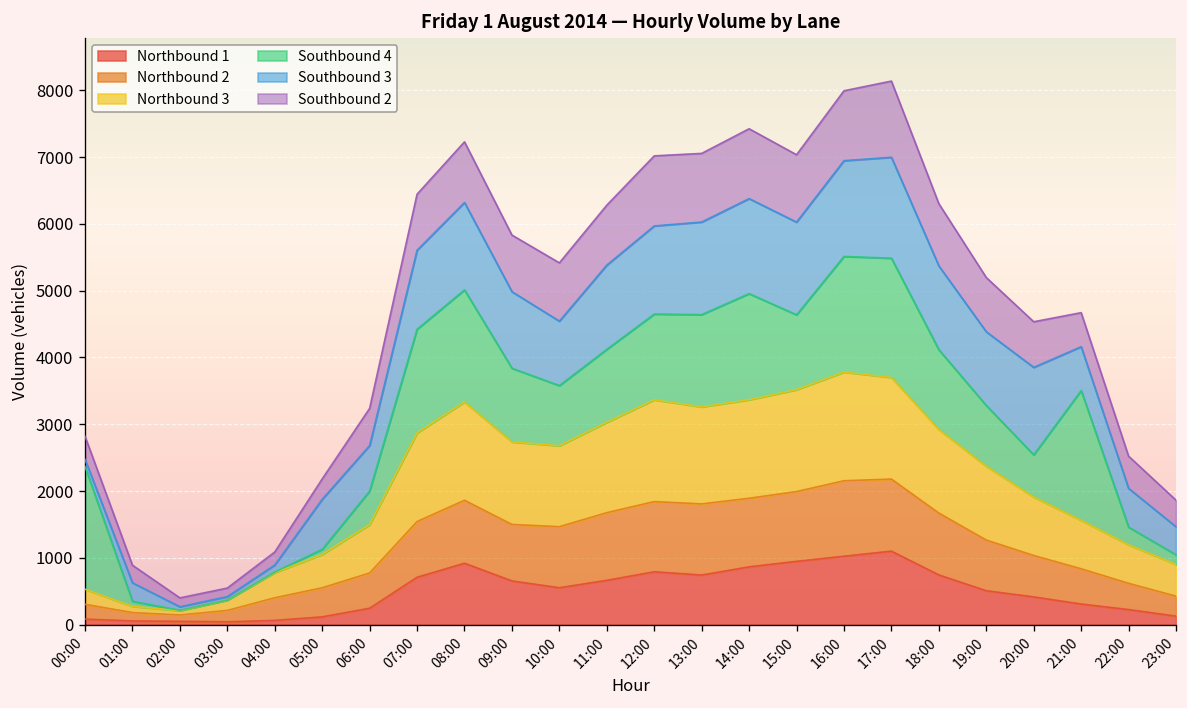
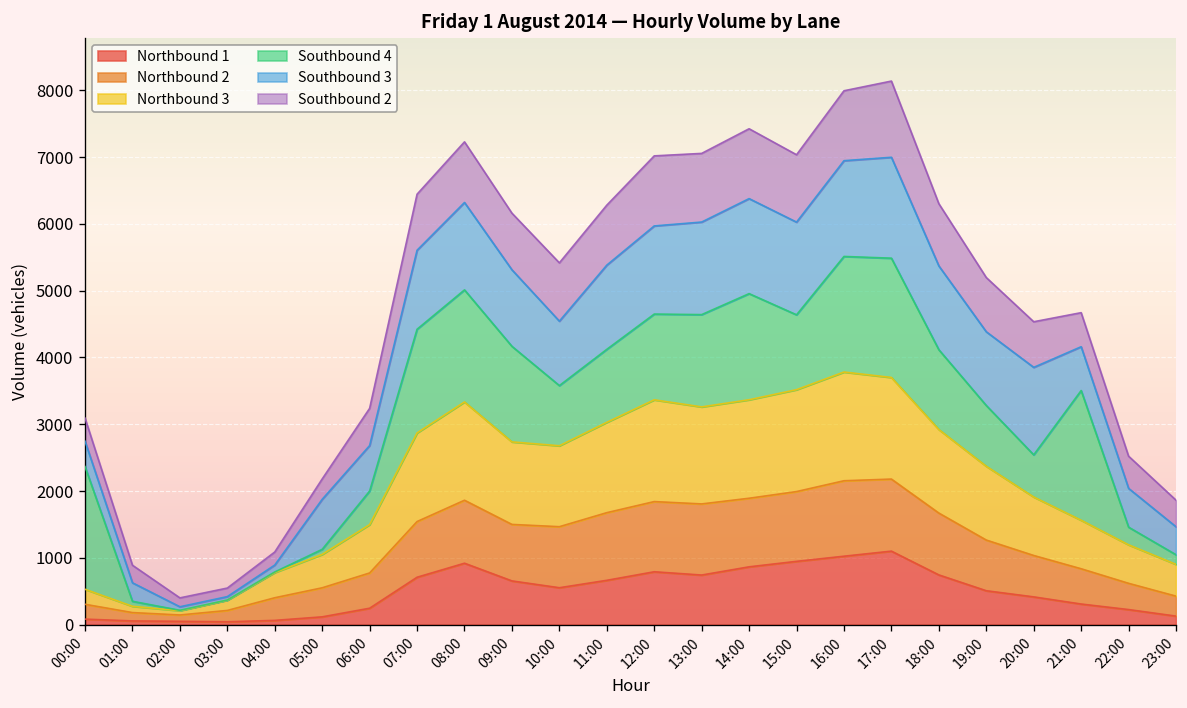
Southbound 3, 00:00: 100 -> 400
Southbound 4, 09:00: 1100 -> 1400
